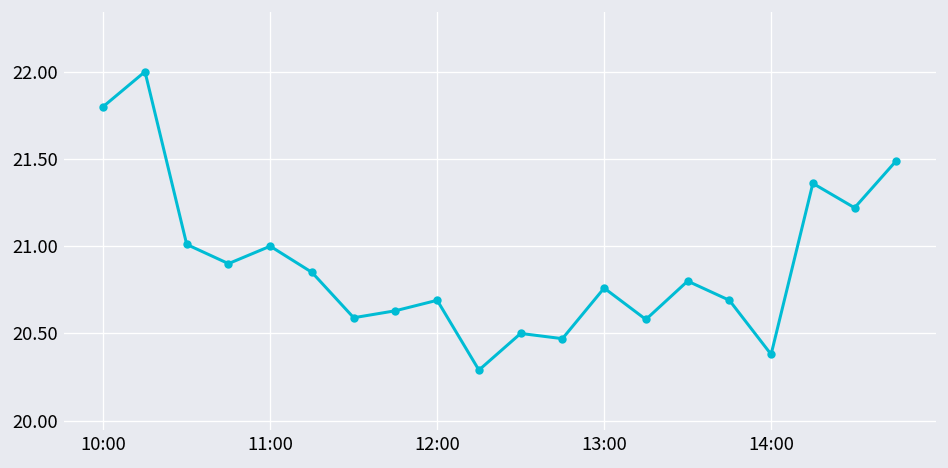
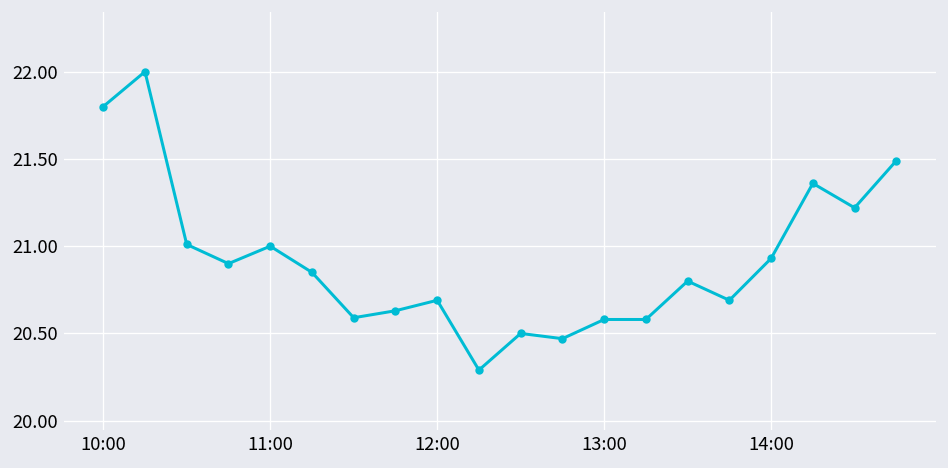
13:00: 20.76 -> 20.58
14:00: 20.38 -> 20.93
